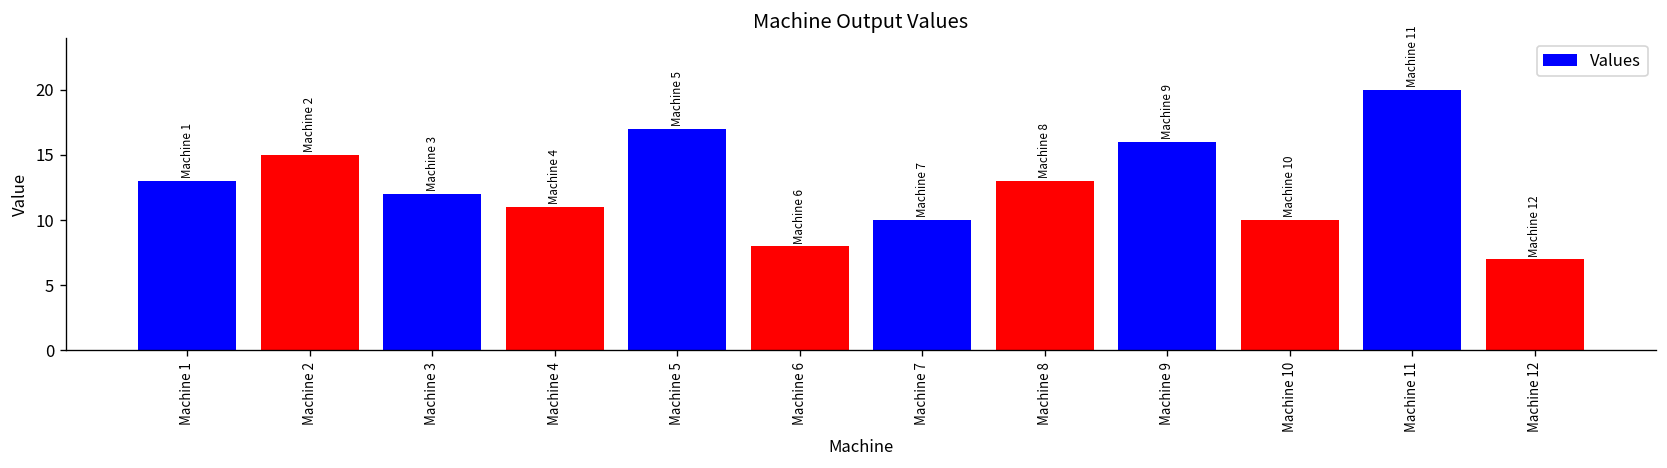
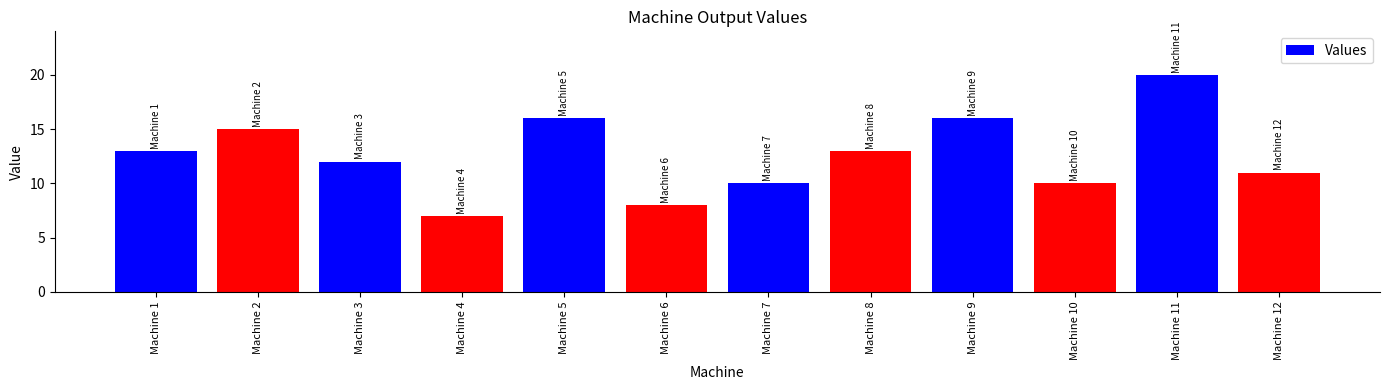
Machine 4: 11 -> 7
Machine 5: 17 -> 16
Machine 12: 7 -> 11
